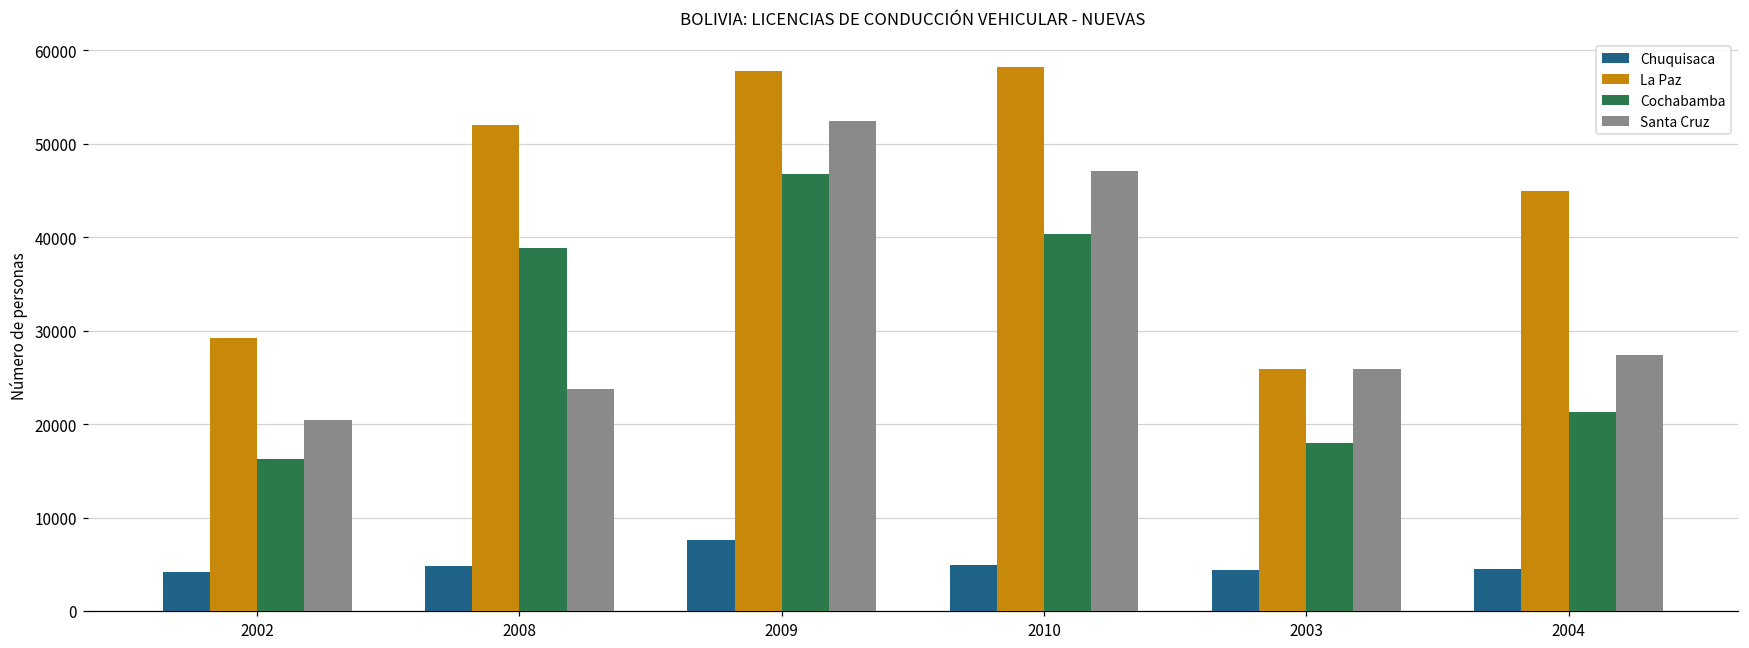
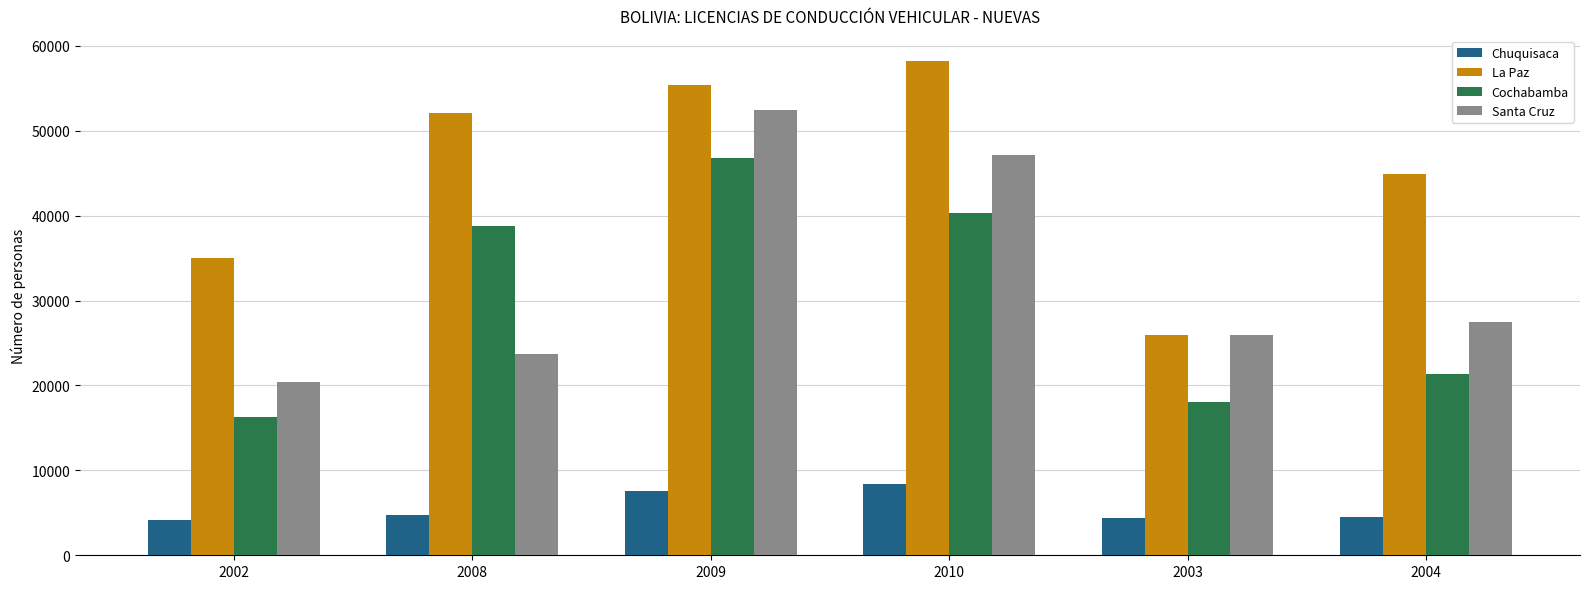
La Paz, 2002: 29000 -> 35000
La Paz, 2009: 58000 -> 55000
Chuquisaca, 2010: 5000 -> 8000
